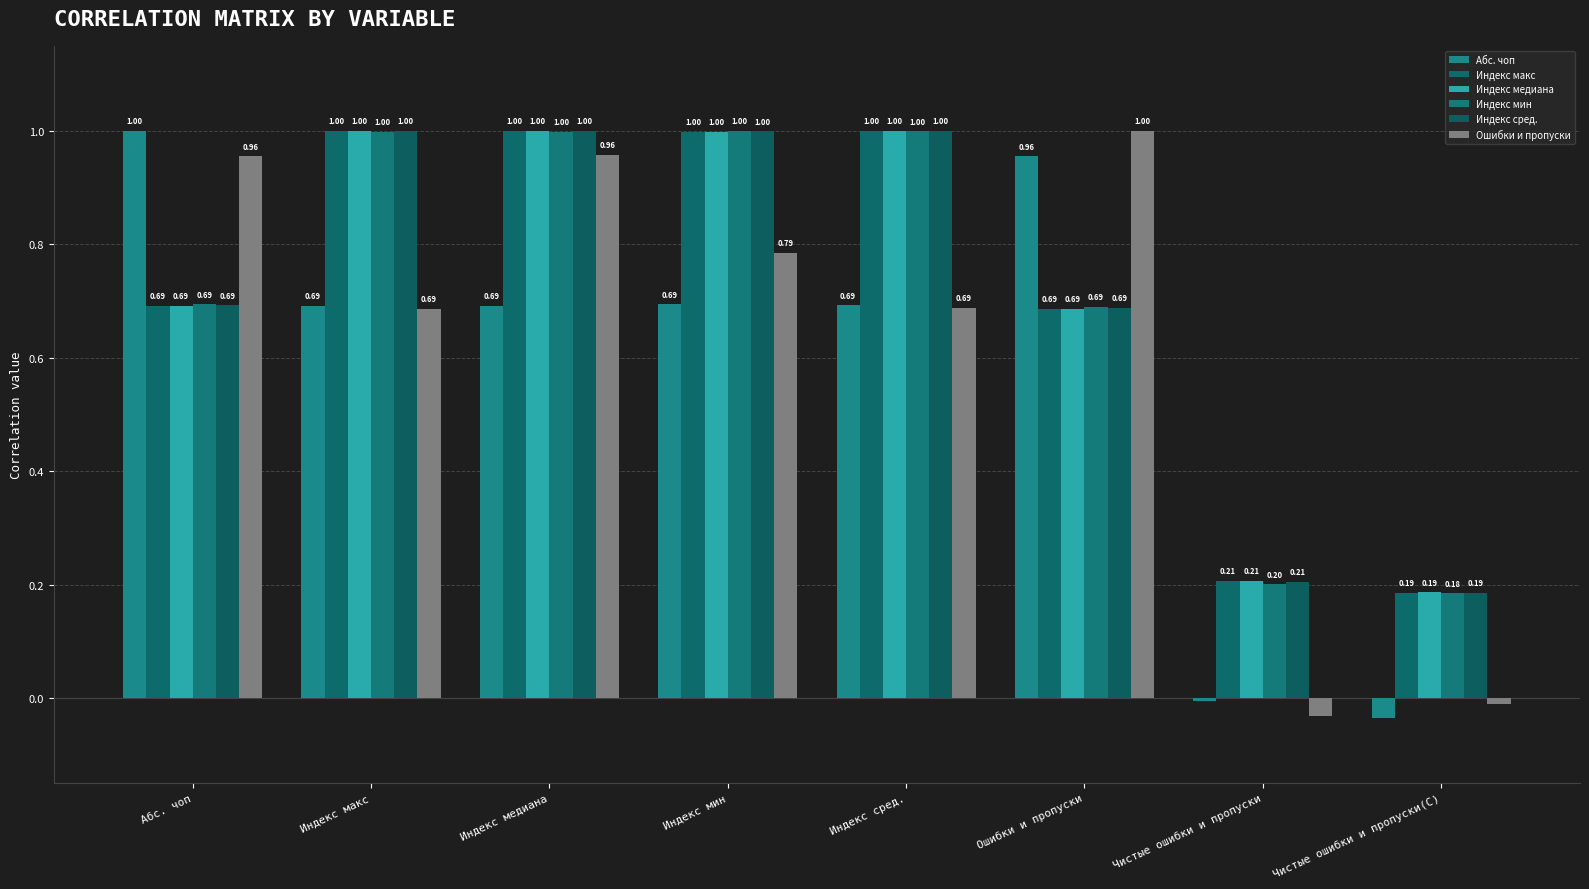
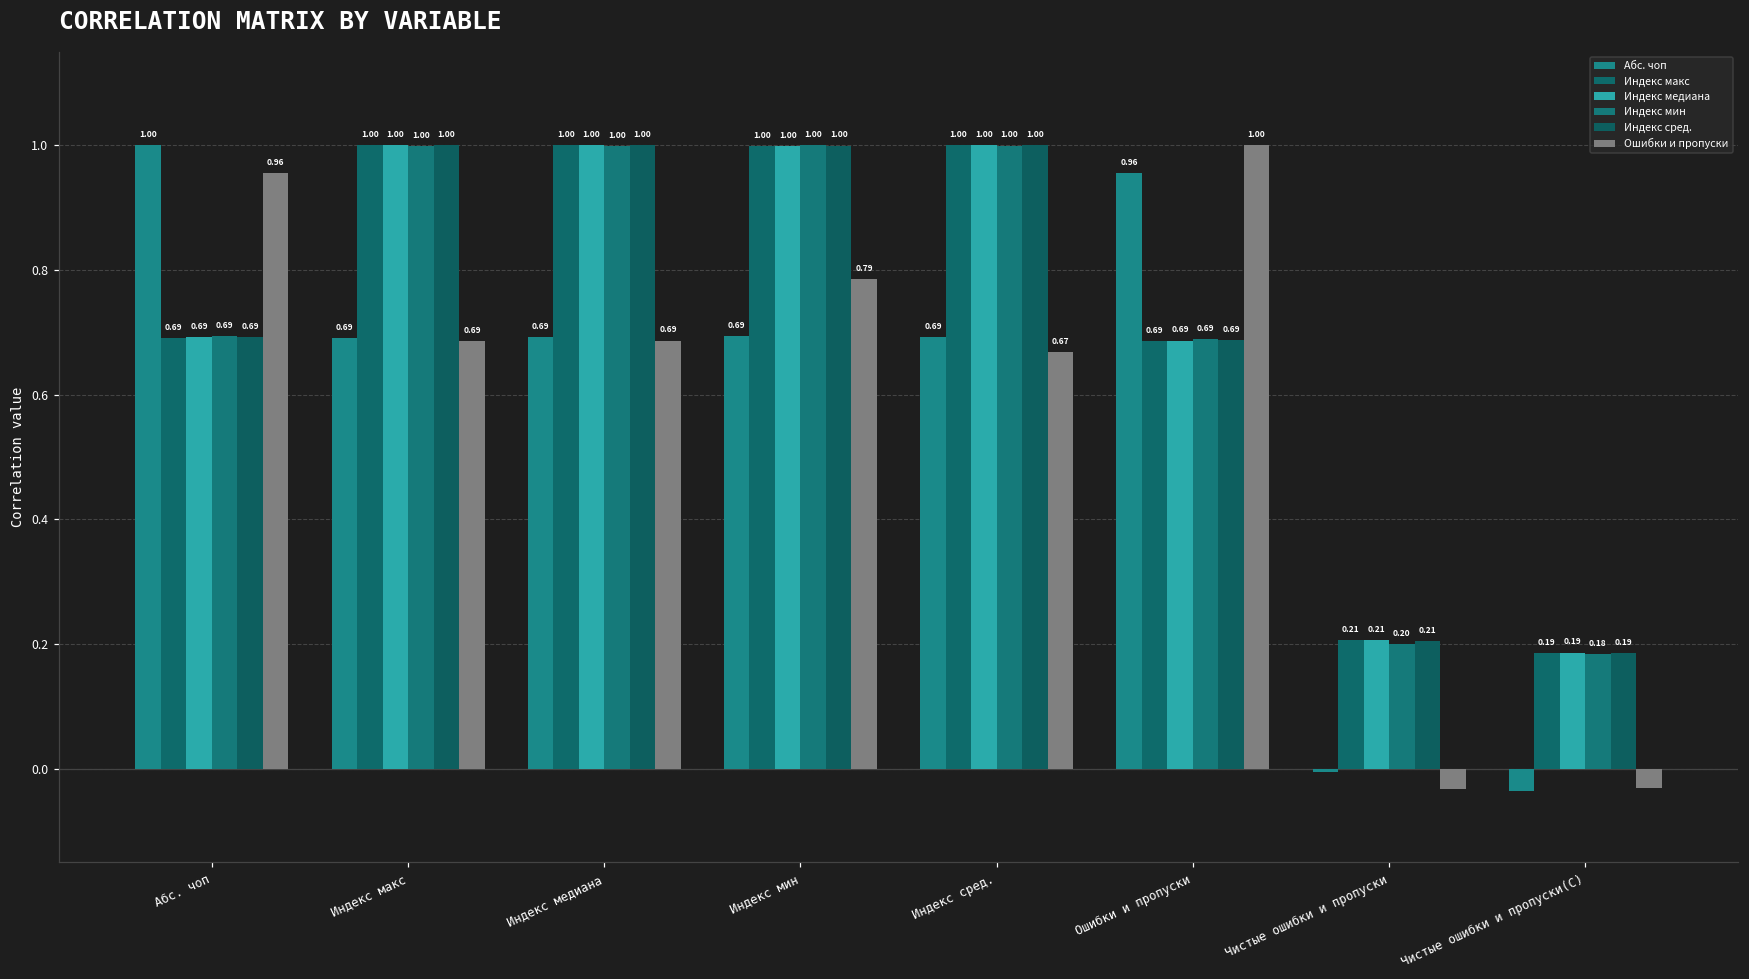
Ошибки и пропуски, Индекс медиана: 0.96 -> 0.69
Ошибки и пропуски, Индекс сред.: 0.69 -> 0.67
Ошибки и пропуски, Чистые ошибки и пропуски(С): -0.01 -> -0.03
